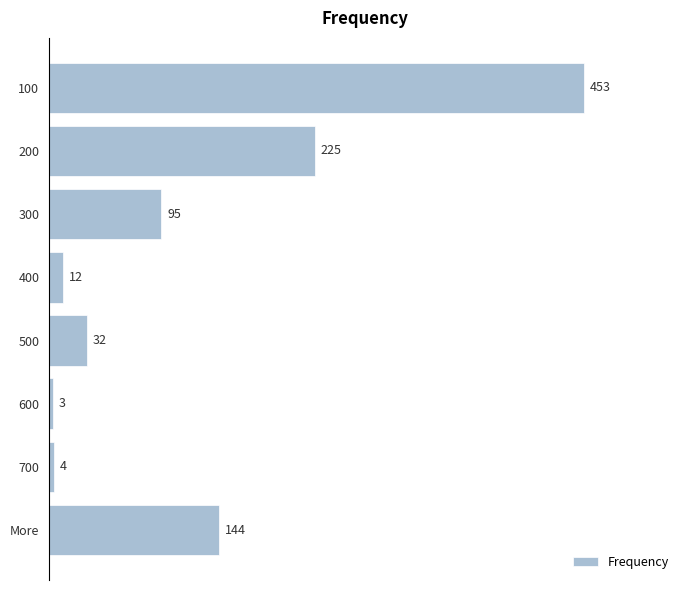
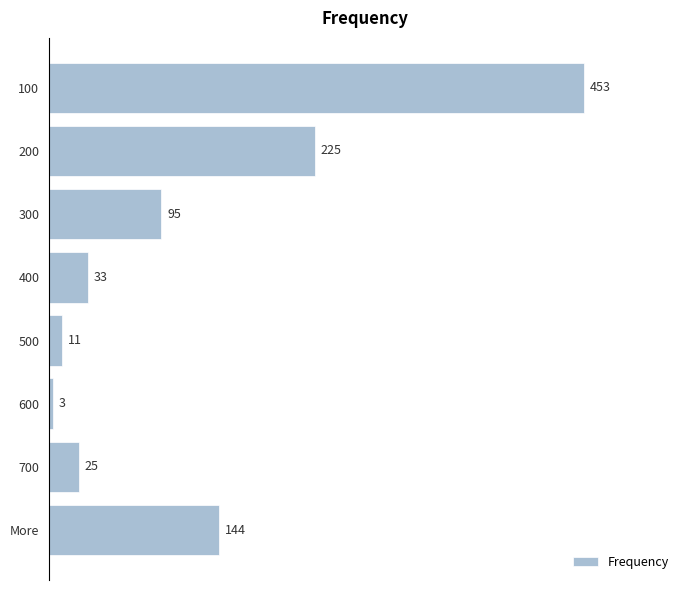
400: 12 -> 33
500: 32 -> 11
700: 4 -> 25
